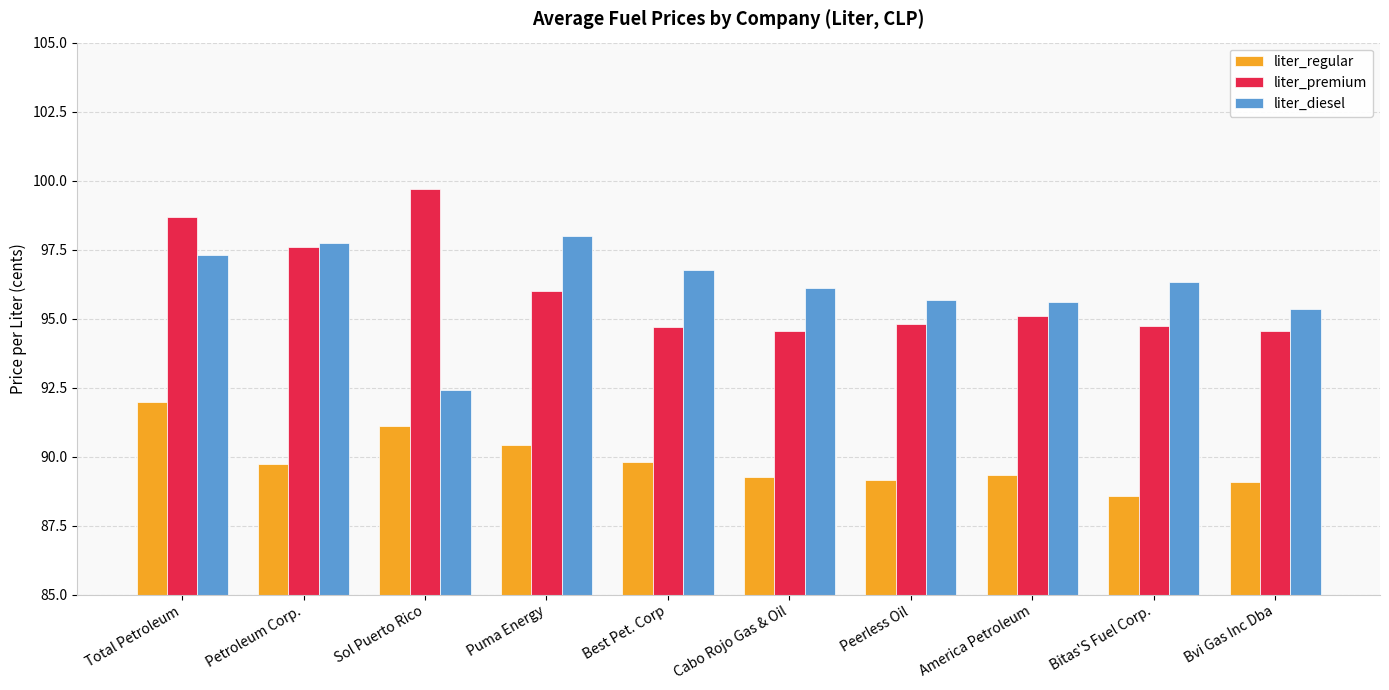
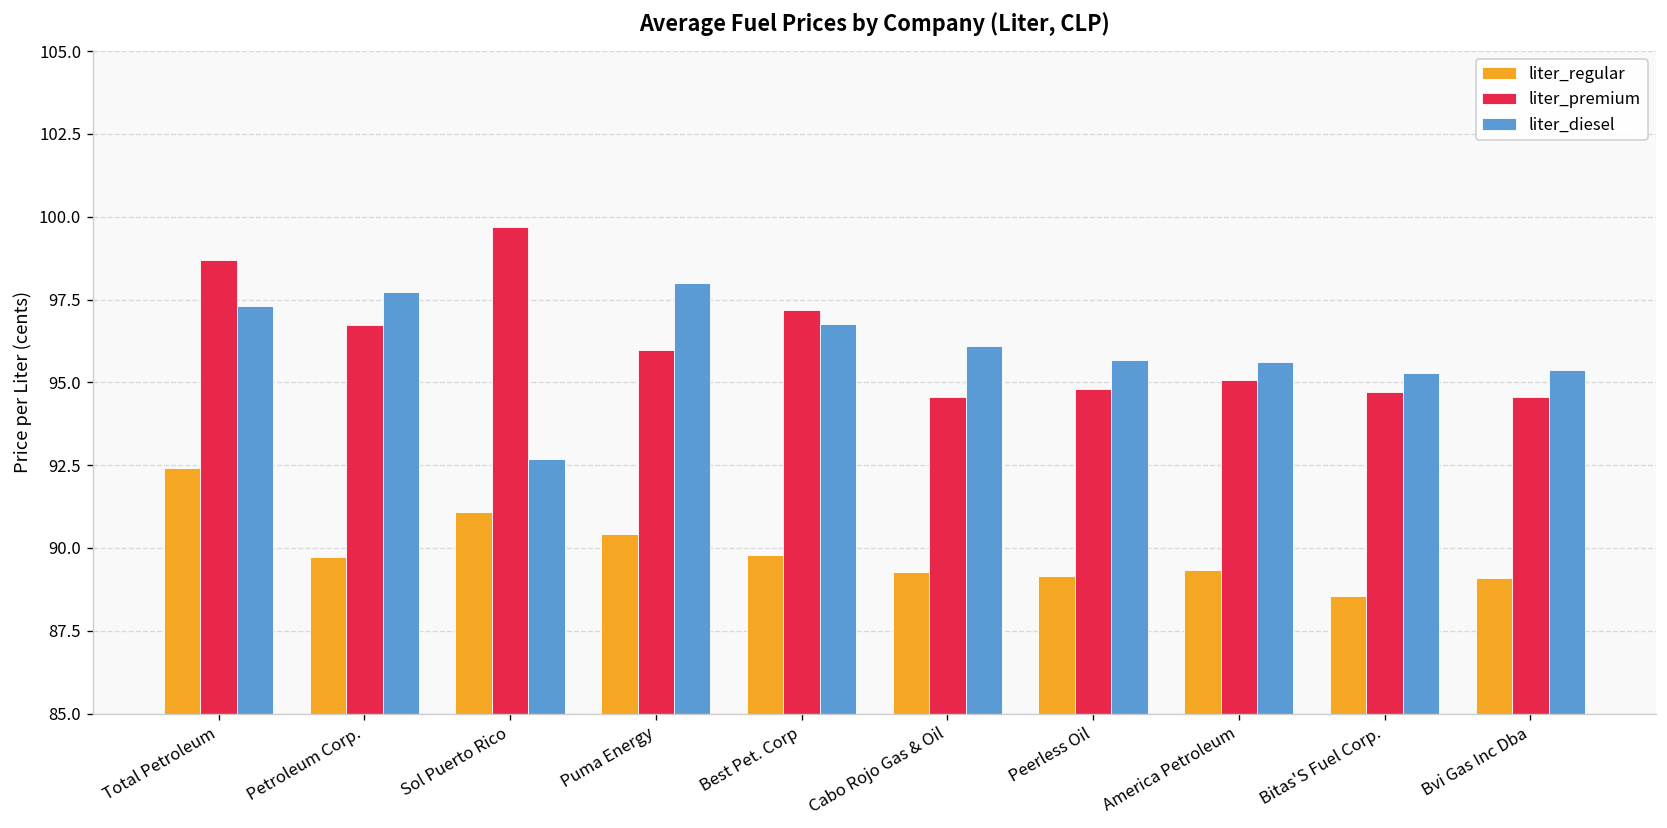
liter_regular, Total Petroleum: 92.0 -> 92.4
liter_premium, Petroleum Corp.: 97.6 -> 96.7
liter_diesel, Sol Puerto Rico: 92.4 -> 92.7
liter_premium, Best Pet. Corp: 94.7 -> 97.2
liter_diesel, Bitas'S Fuel Corp.: 96.3 -> 95.3
